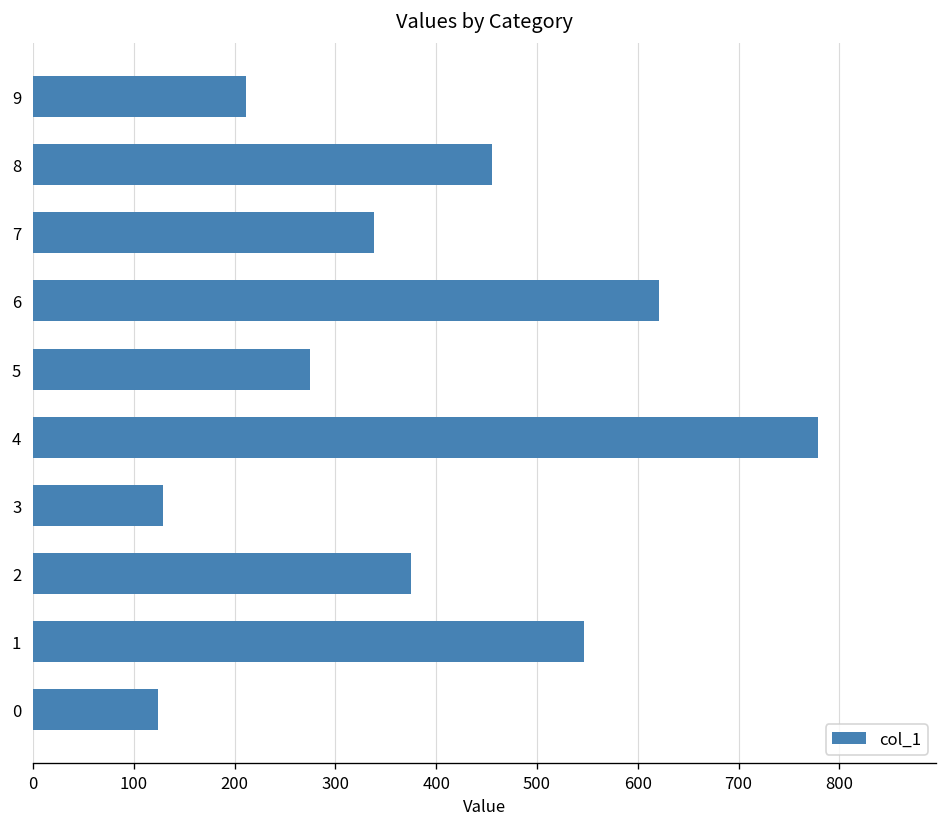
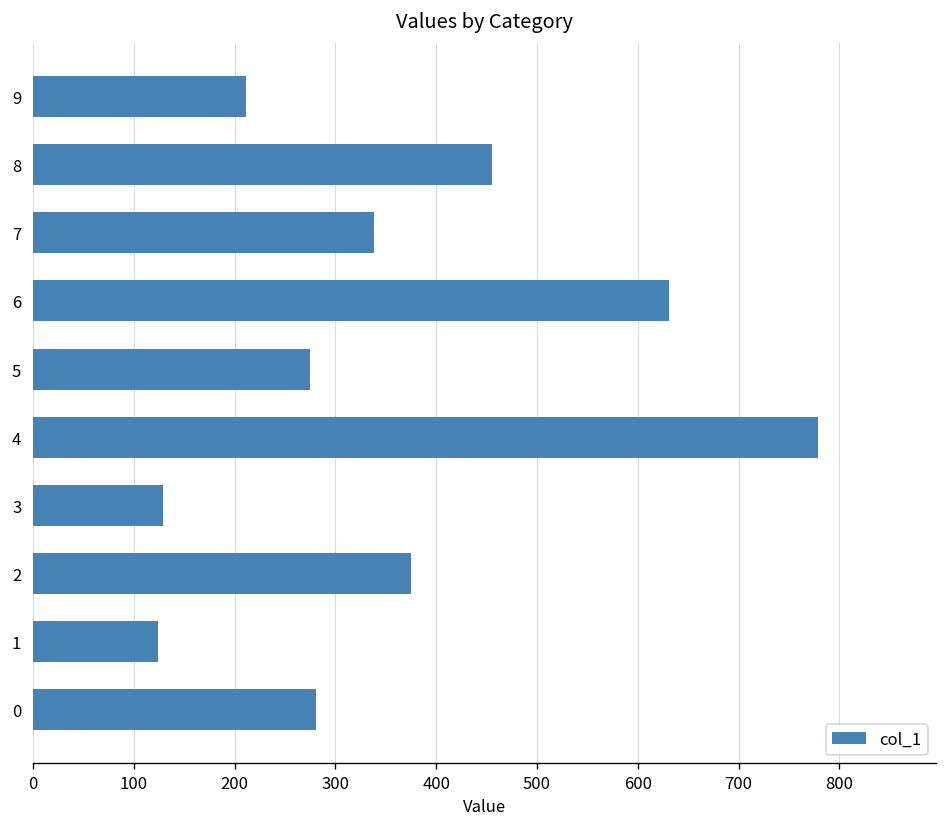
6: 620 -> 630
1: 550 -> 120
0: 120 -> 280
